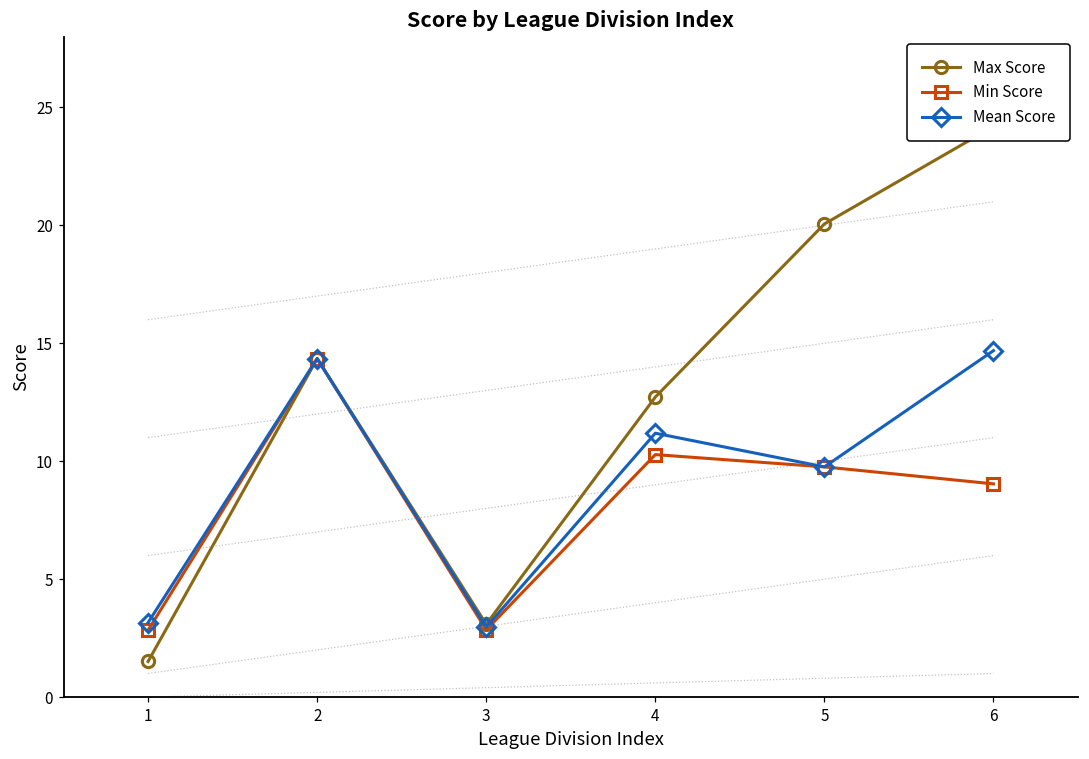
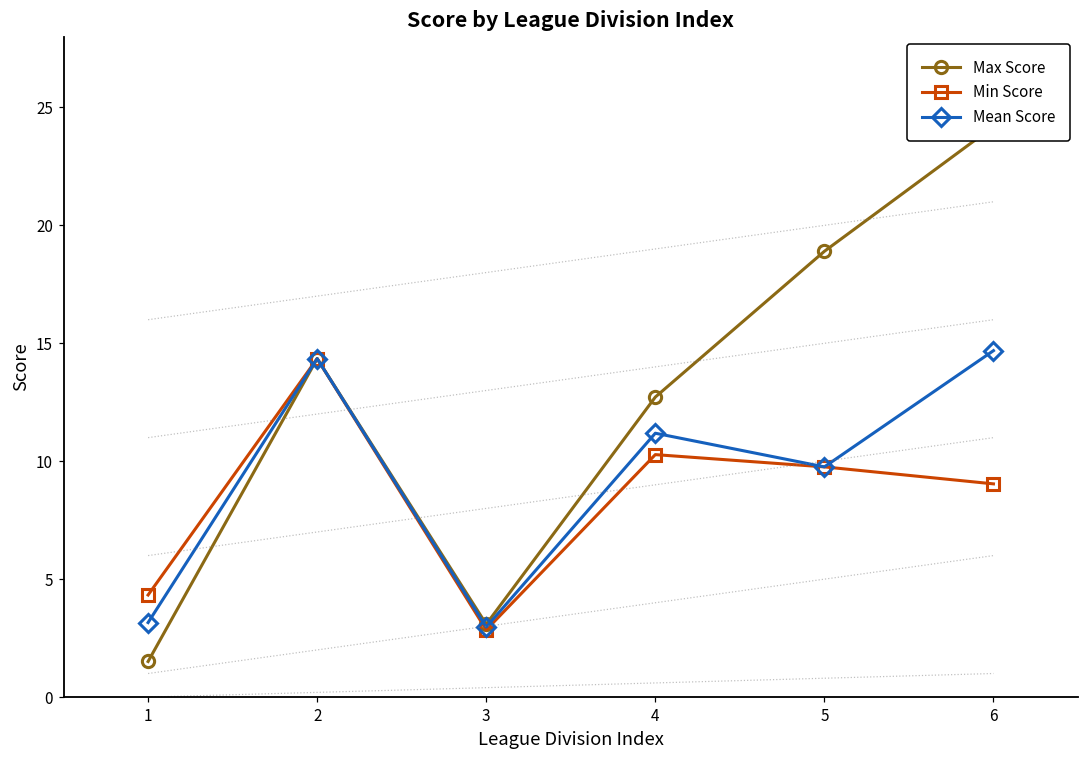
Min Score, 1: 2.8 -> 4.3
Max Score, 5: 20.1 -> 18.9
